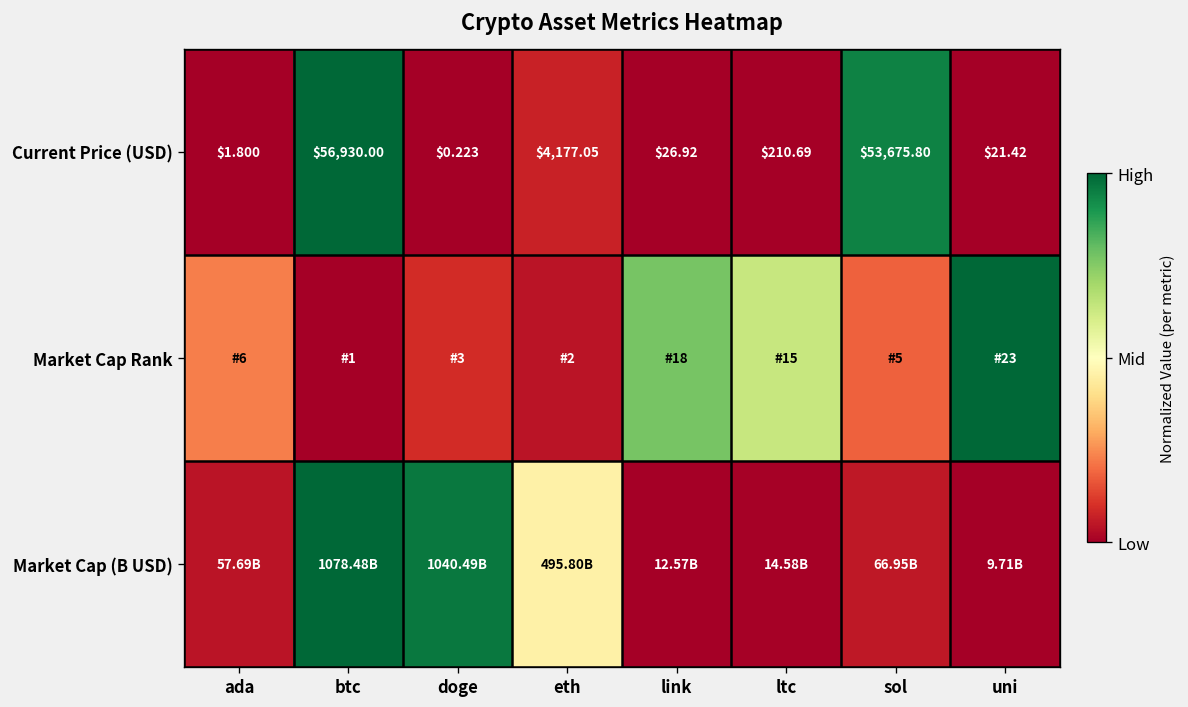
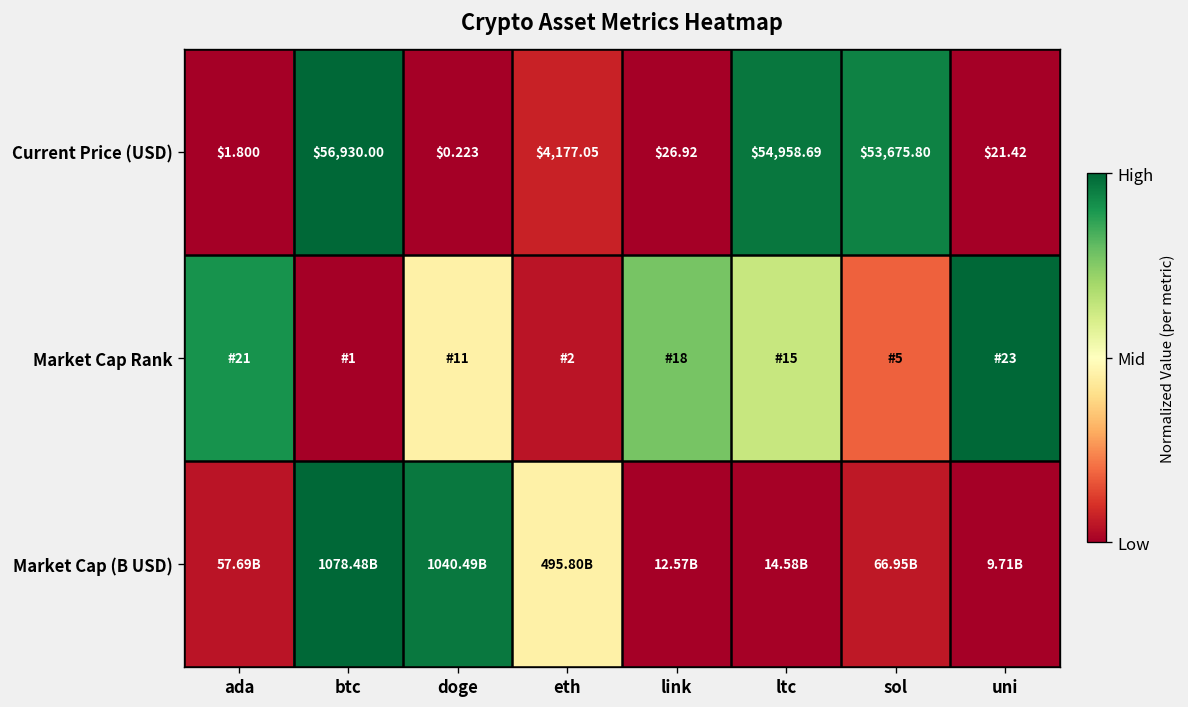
Current Price (USD), ltc: $210.69 -> $54,958.69
Market Cap Rank, ada: 6 -> 21
Market Cap Rank, doge: 3 -> 11
